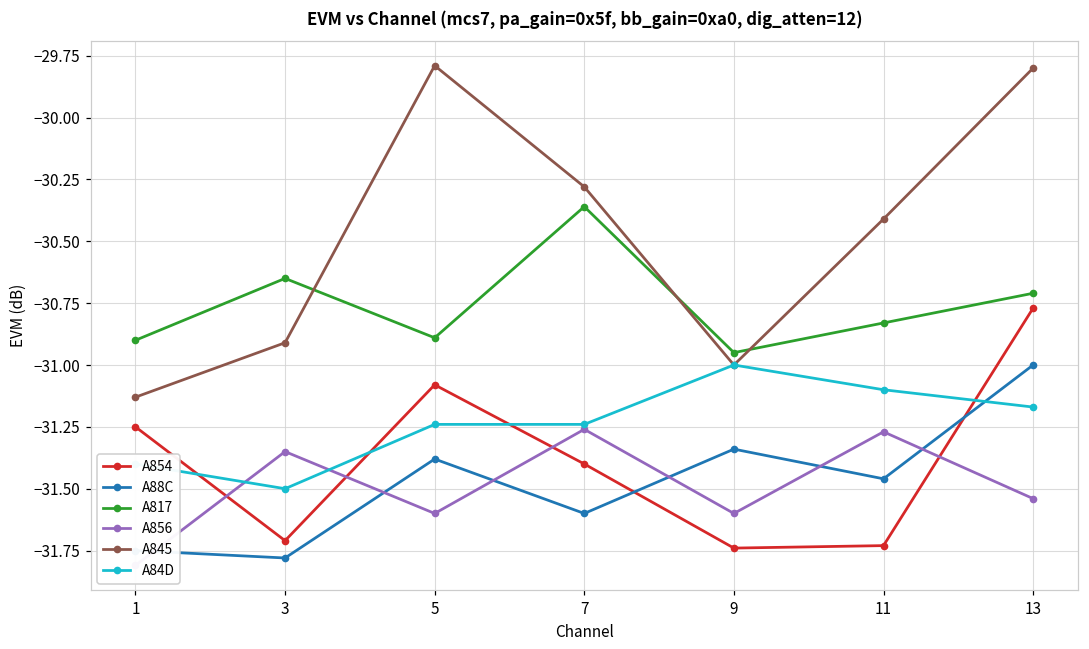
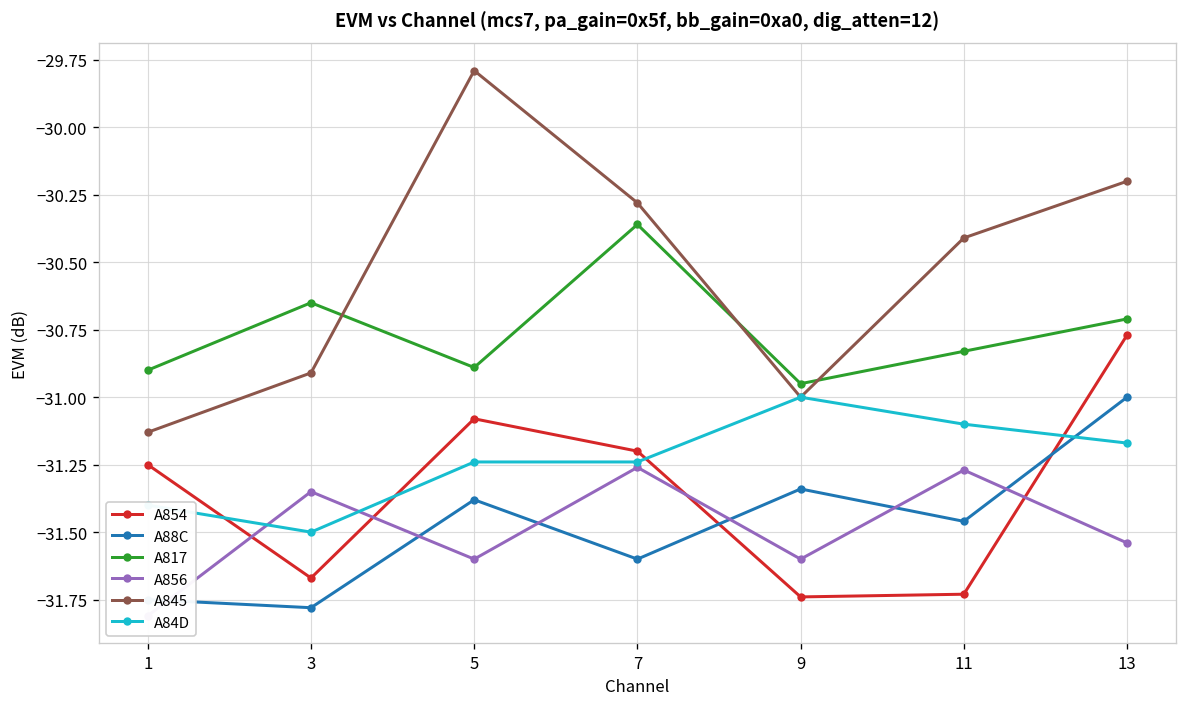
A854, 3: -31.71 -> -31.67
A854, 7: -31.4 -> -31.2
A845, 13: -29.8 -> -30.2
